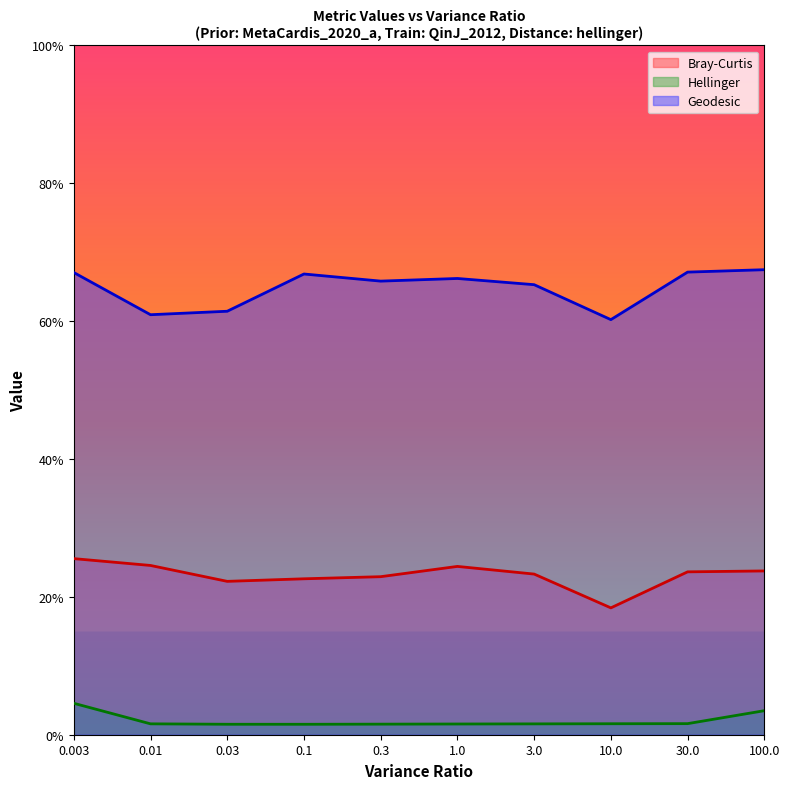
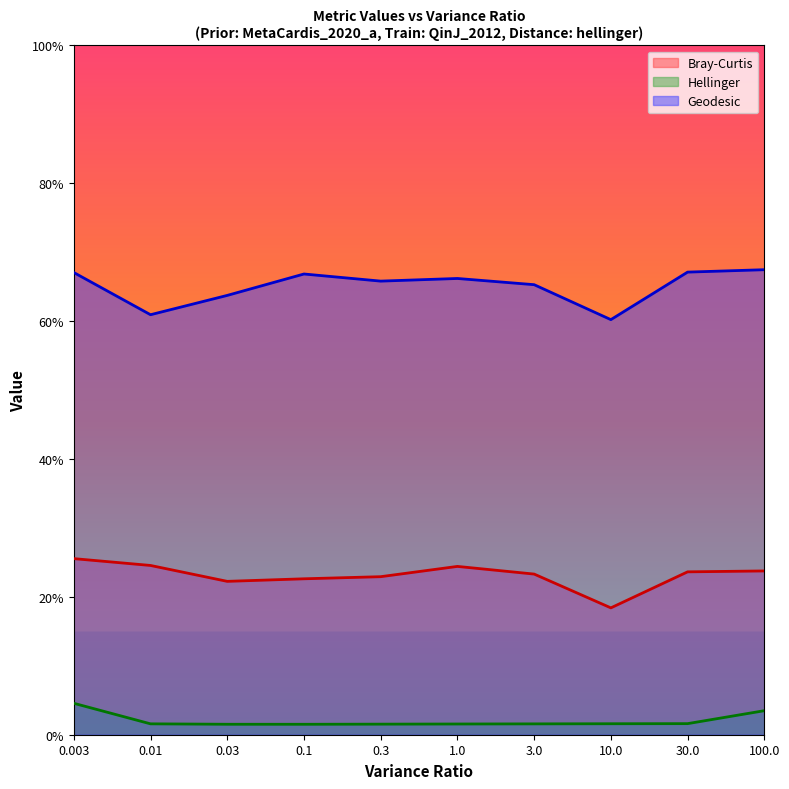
Geodesic, 0.03: 61% -> 64%
